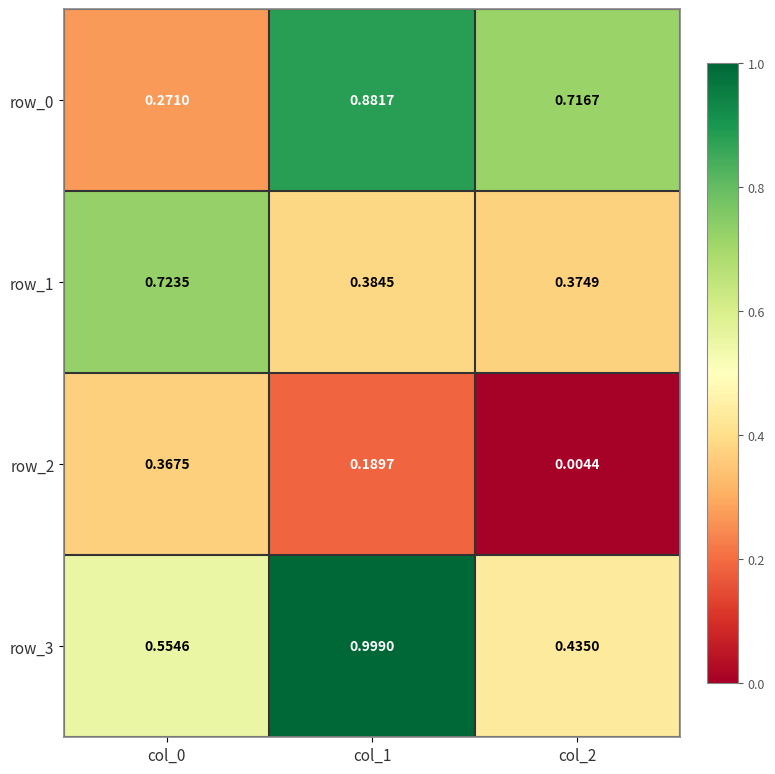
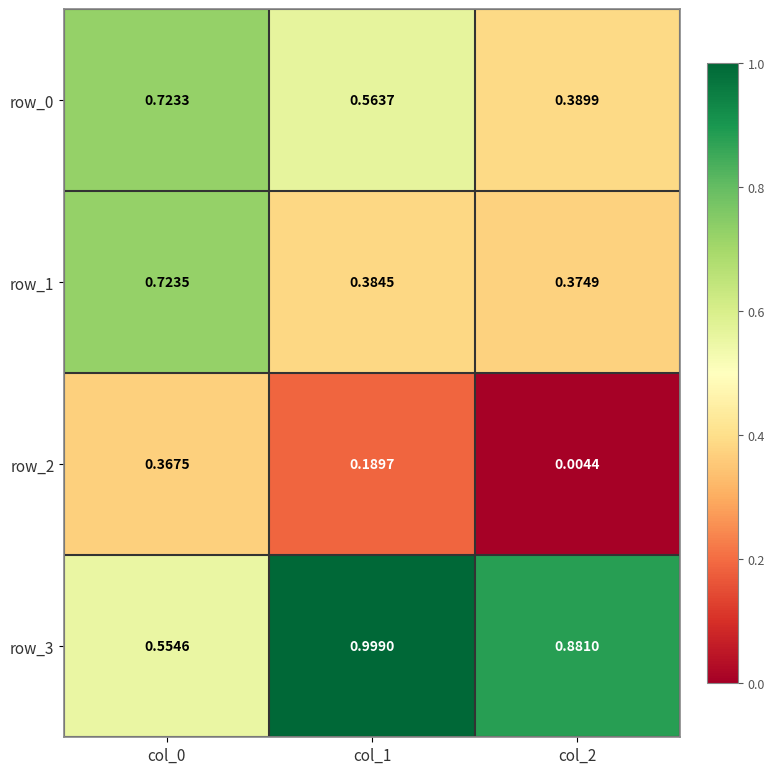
row_0, col_0: 0.2710 -> 0.7233
row_0, col_1: 0.8817 -> 0.5637
row_0, col_2: 0.7167 -> 0.3899
row_3, col_2: 0.4350 -> 0.8810
